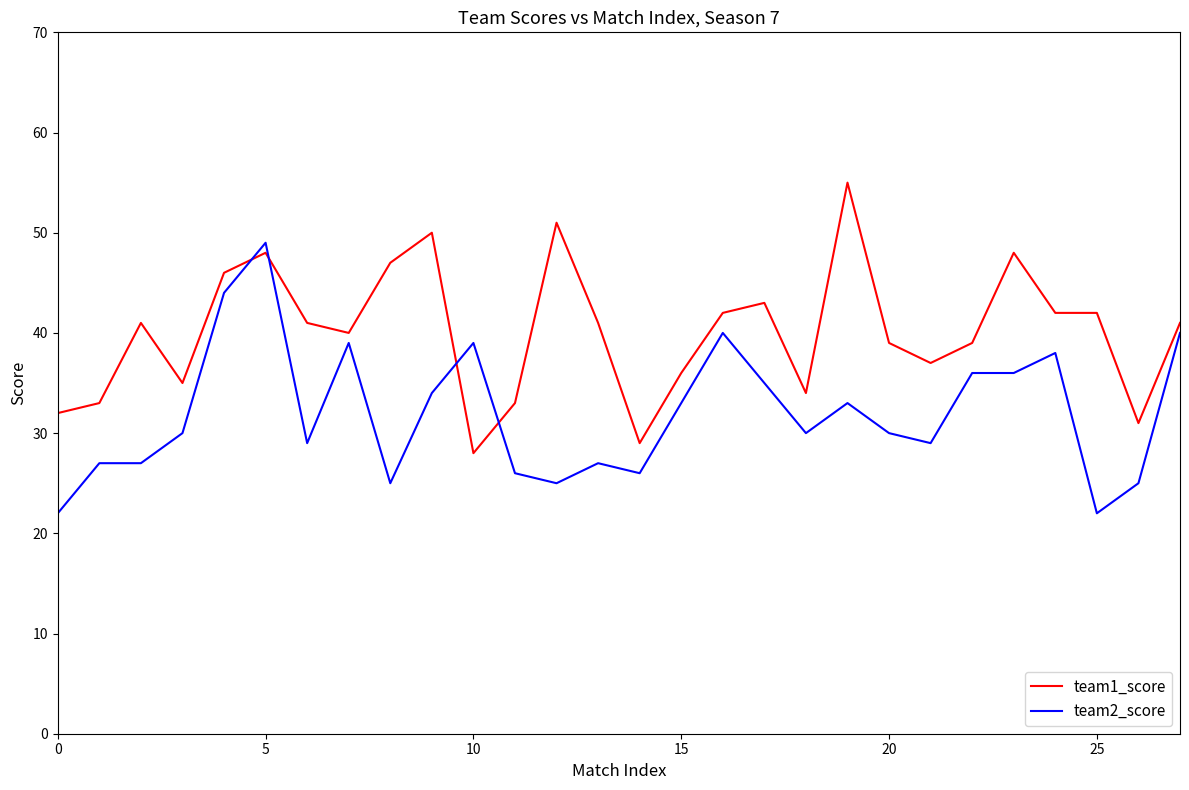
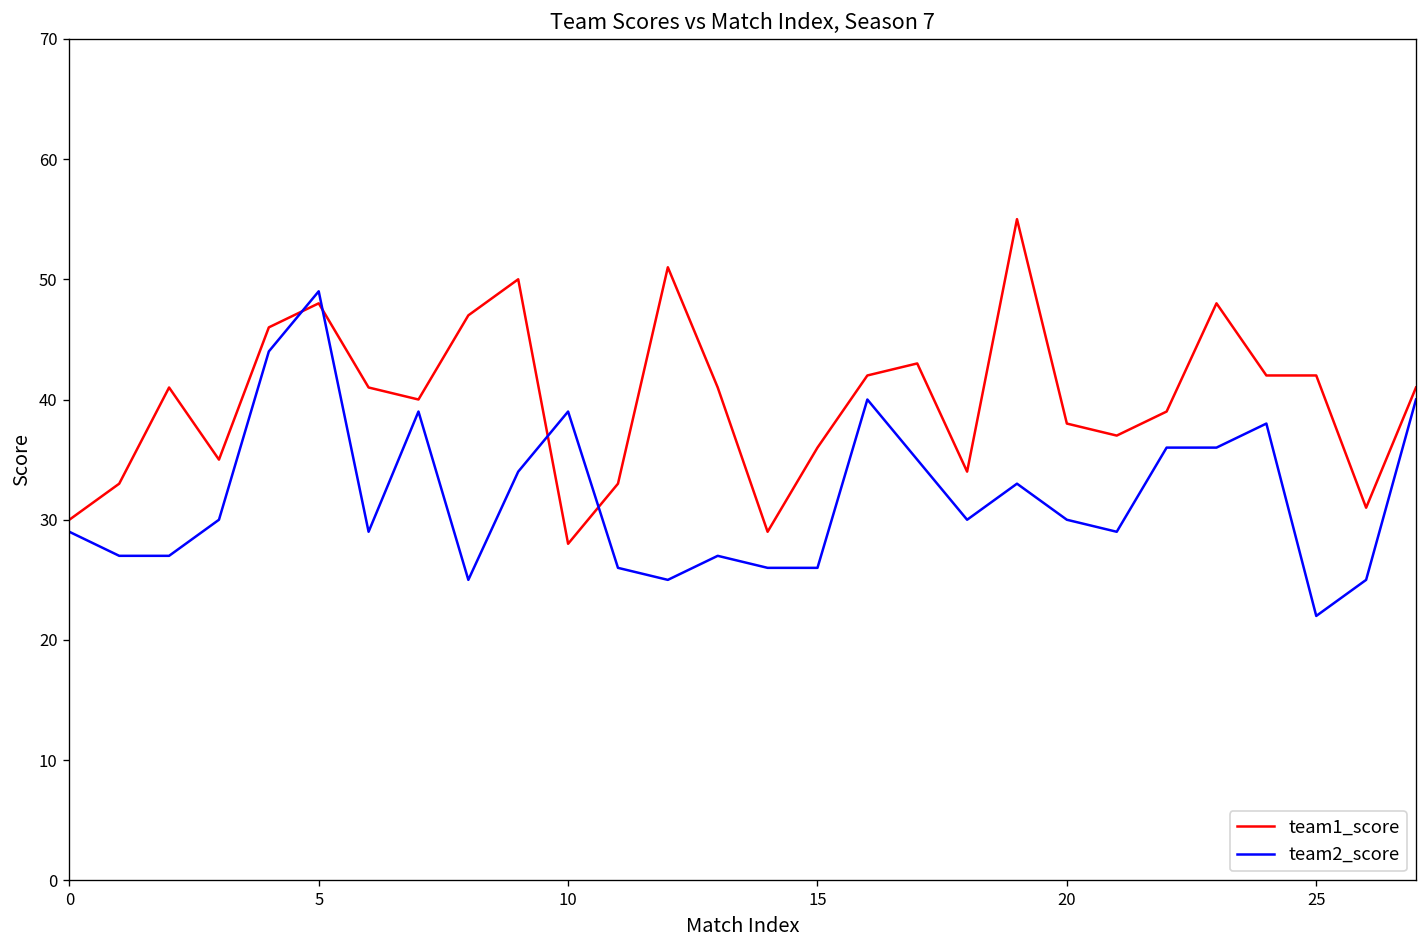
team1_score, 0: 32 -> 30
team2_score, 0: 22 -> 29
team2_score, 15: 33 -> 26
team1_score, 20: 39 -> 38
